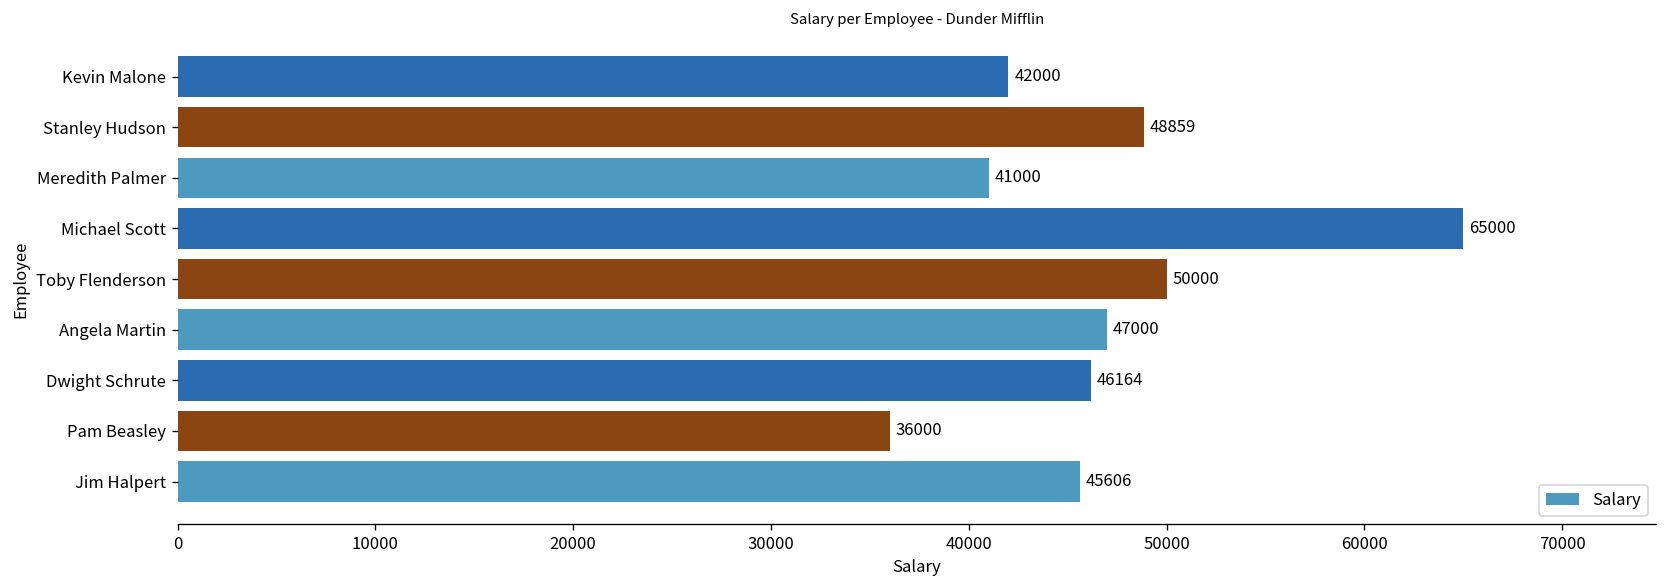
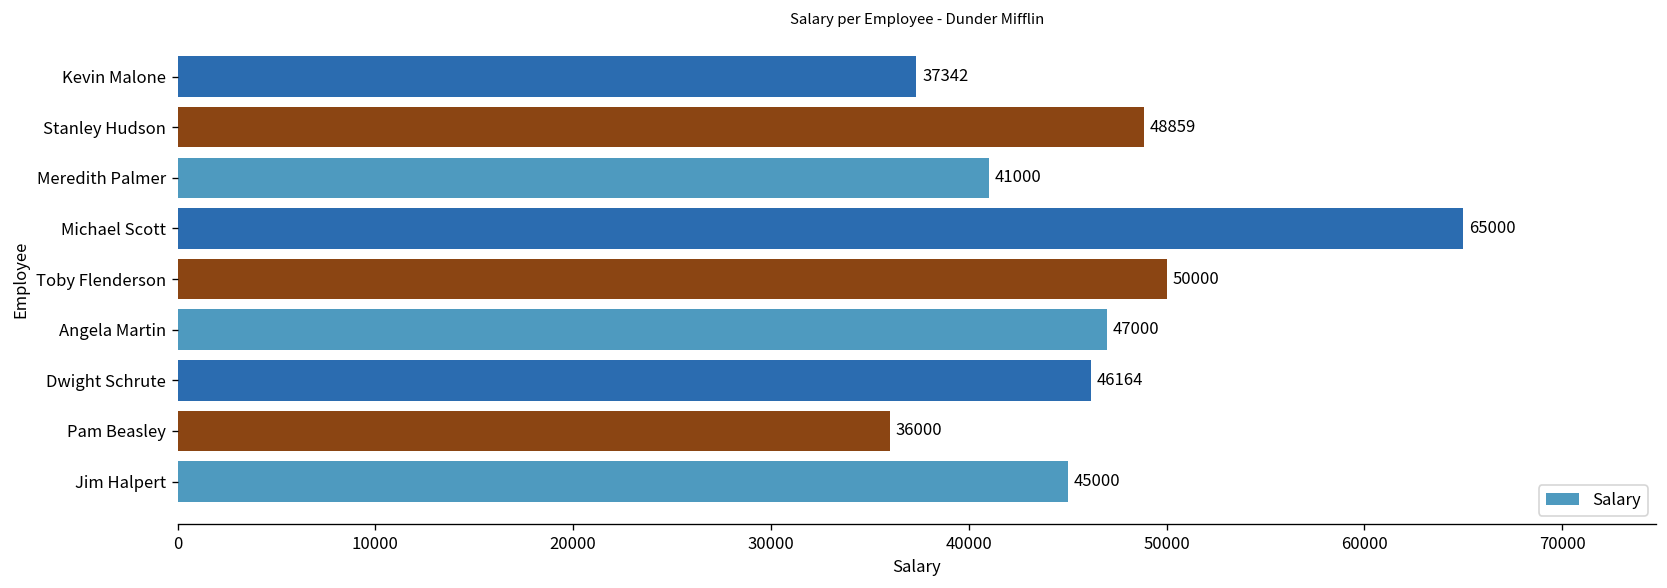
Kevin Malone: 42000 -> 37342
Jim Halpert: 45606 -> 45000
